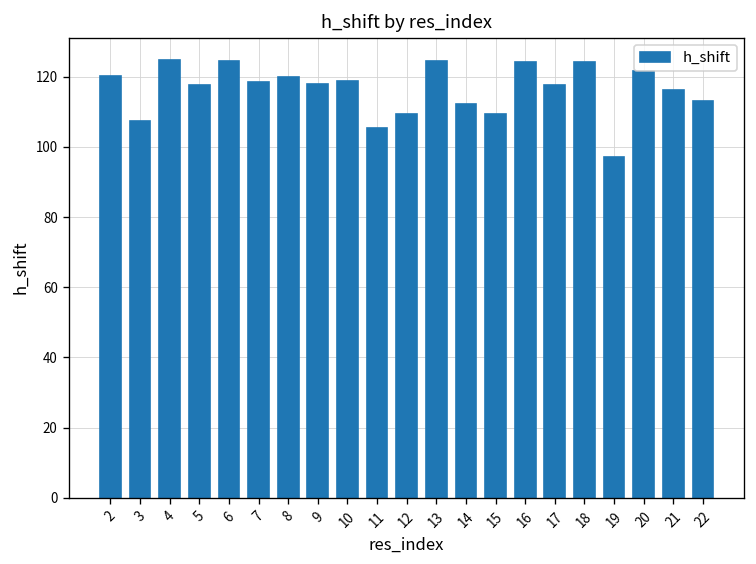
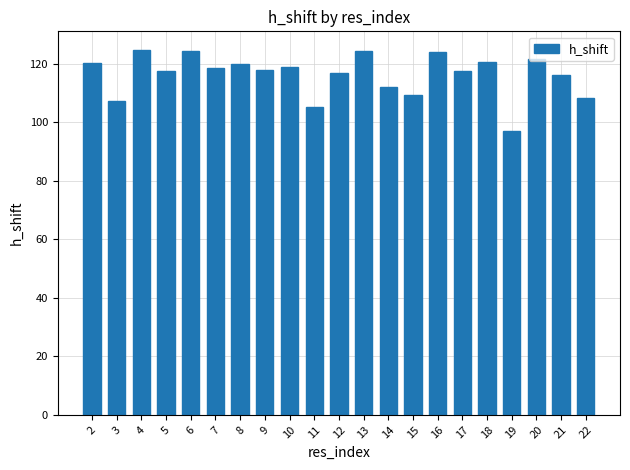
12: 110 -> 117
18: 124 -> 121
22: 113 -> 108
